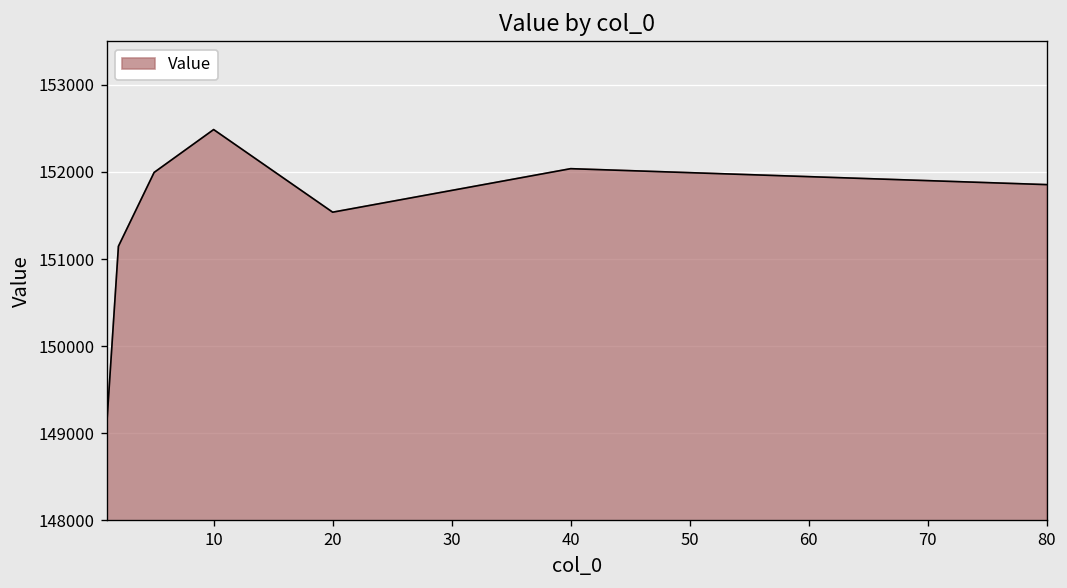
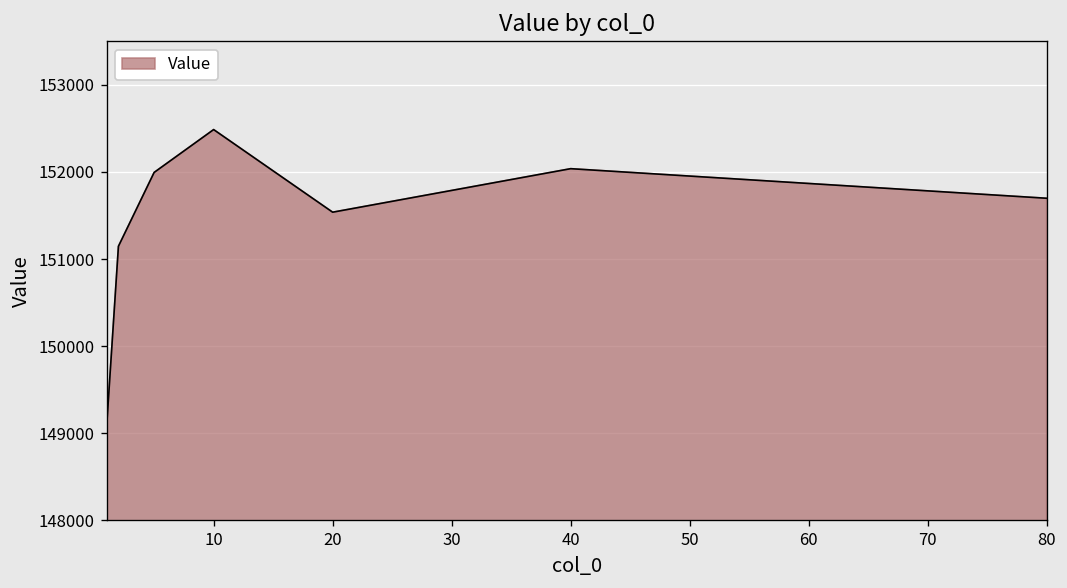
80: 151900 -> 151700
